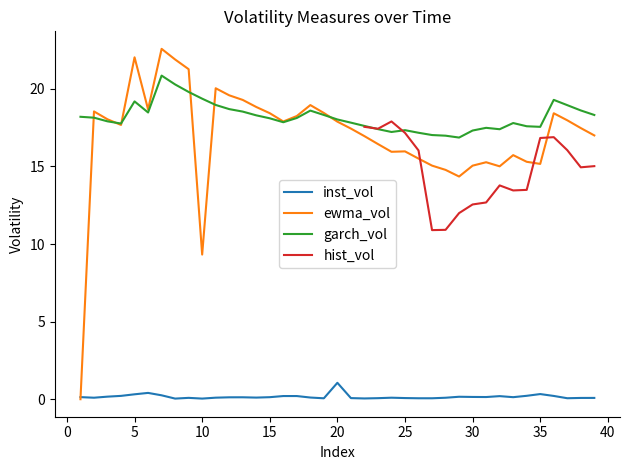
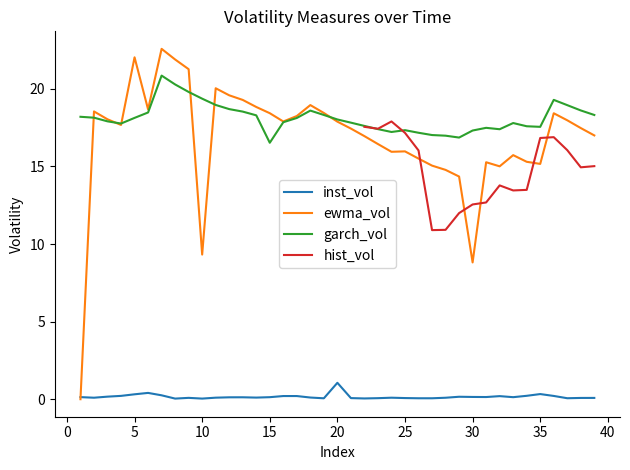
garch_vol, 5: 19.2 -> 18.1
garch_vol, 15: 18.1 -> 16.5
ewma_vol, 30: 15.0 -> 8.8
